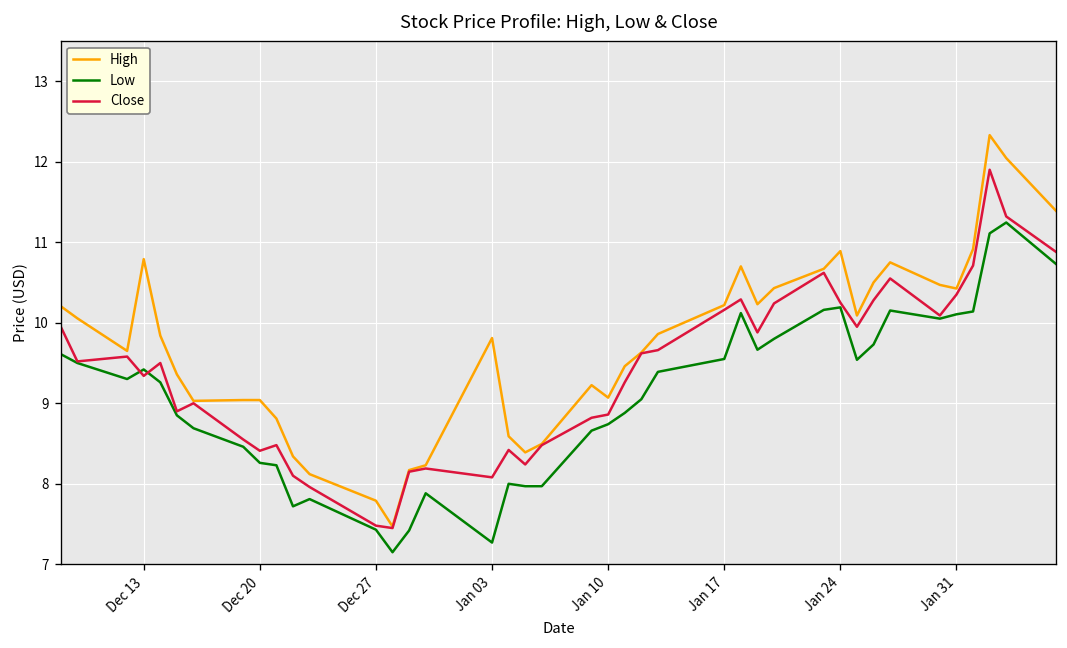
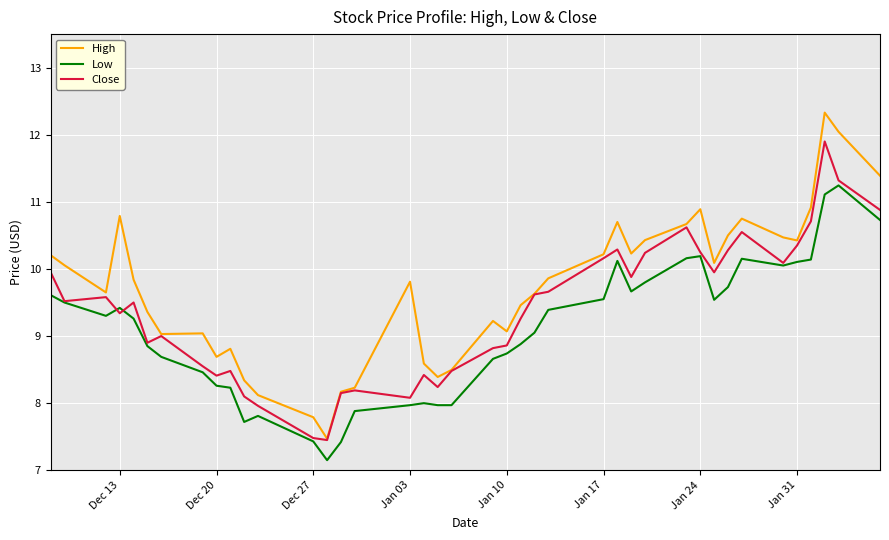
High, Dec 20: 9.0 -> 8.7
Low, Jan 03: 7.3 -> 8.0
